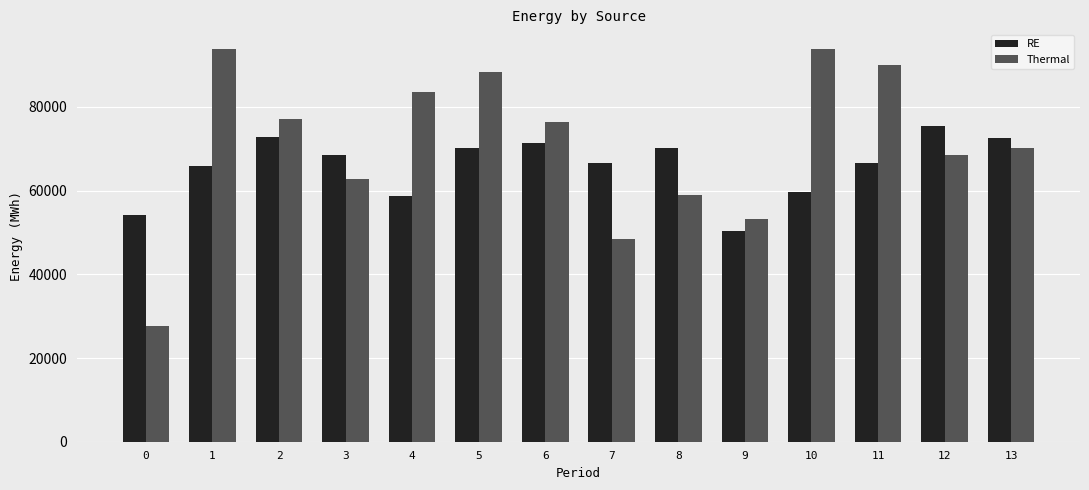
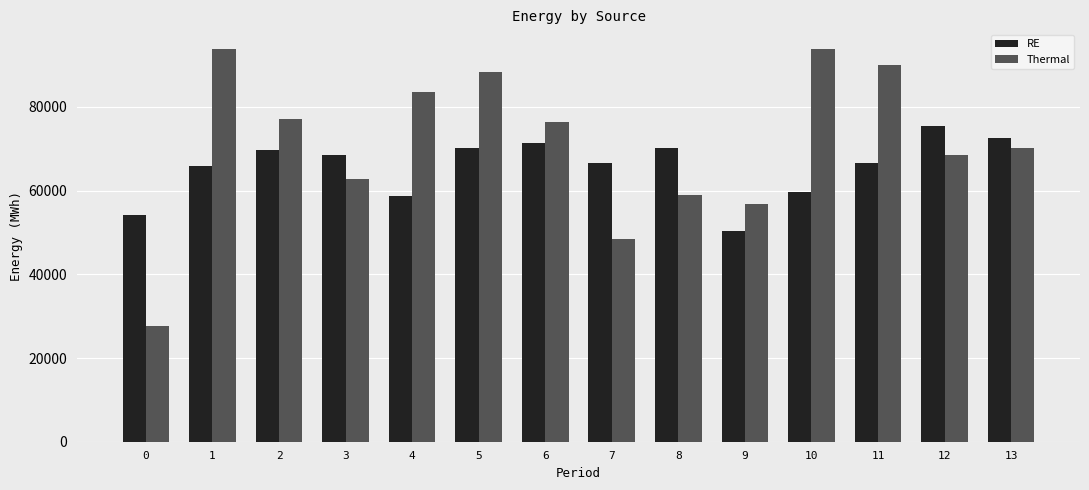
RE, 2: 73000 -> 70000
Thermal, 9: 53000 -> 57000
